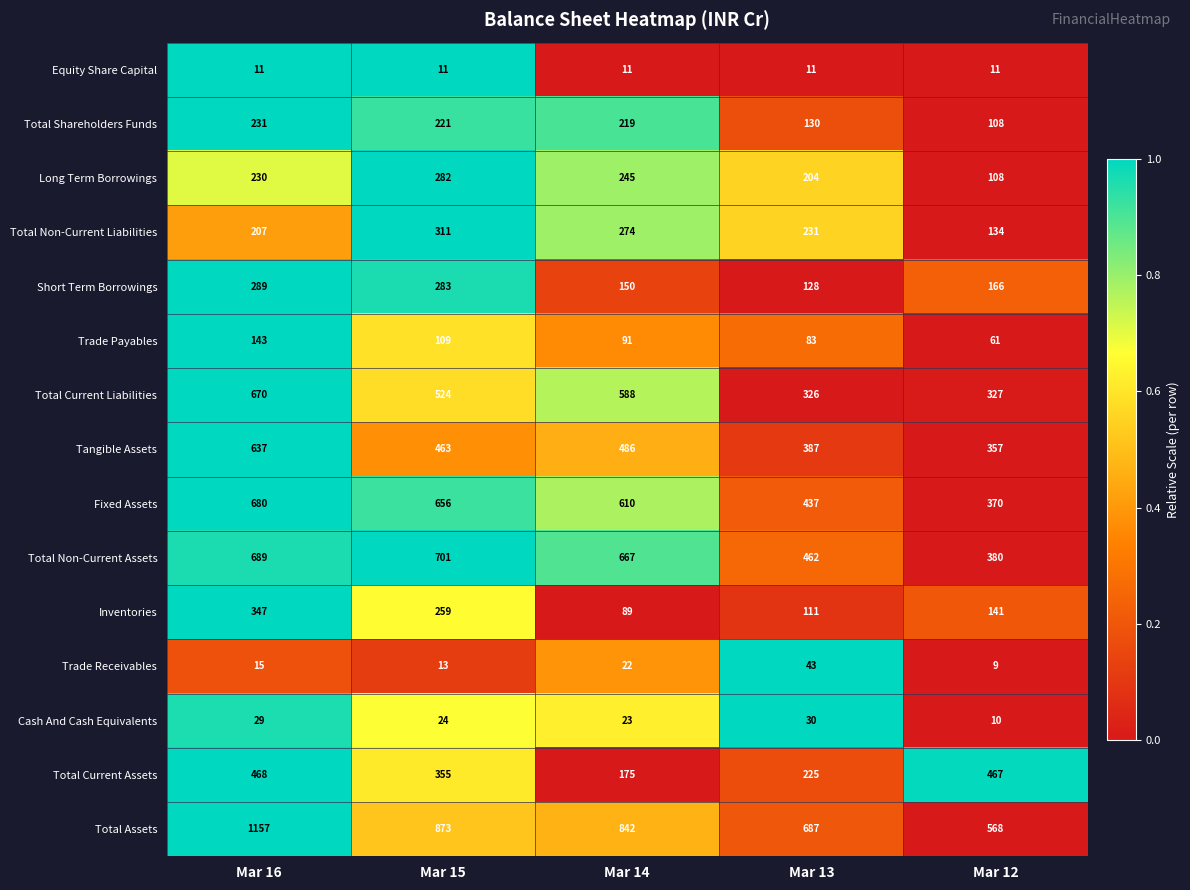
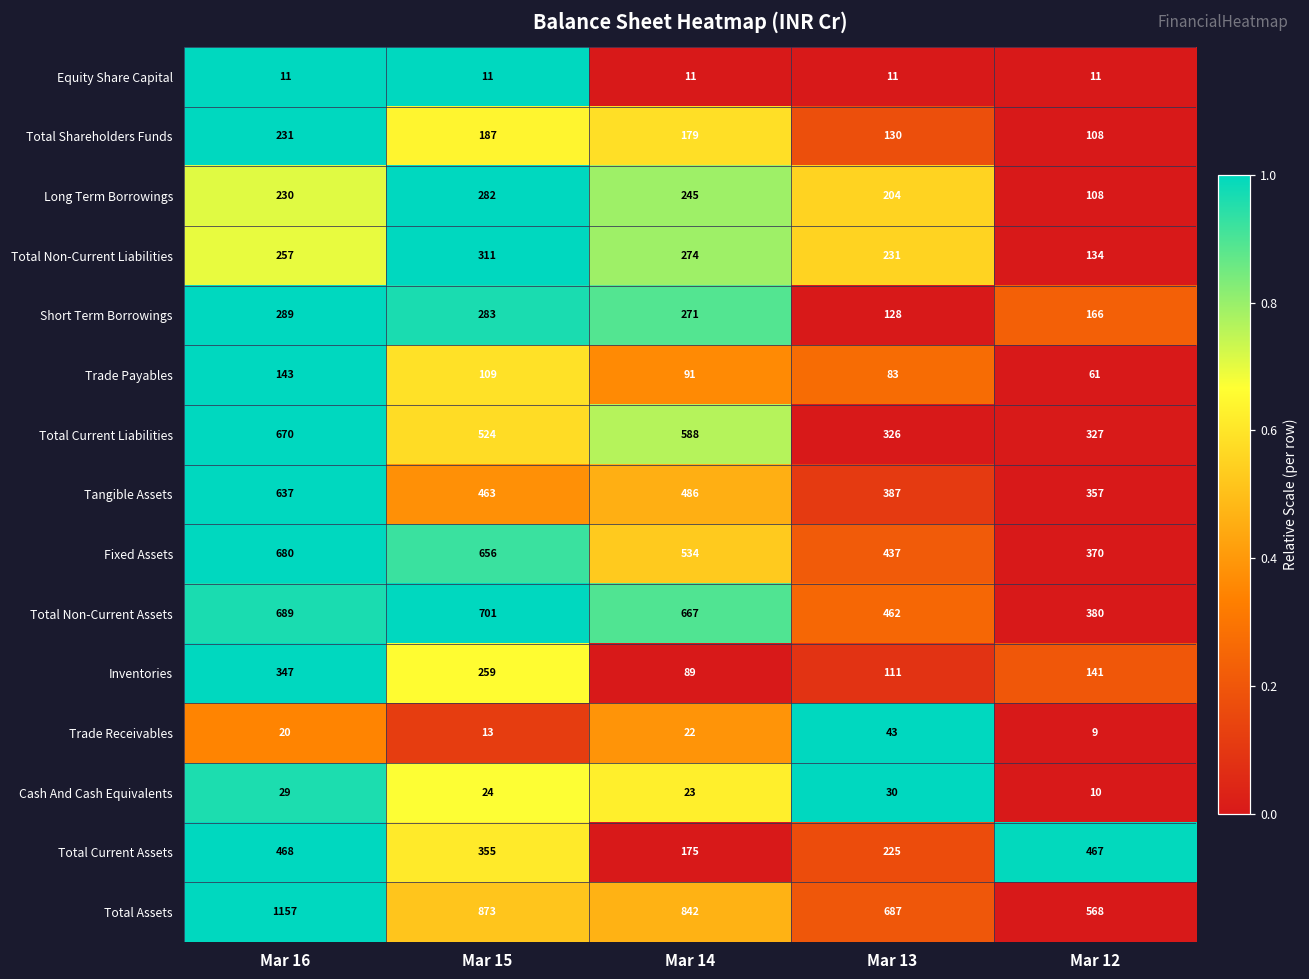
Total Shareholders Funds, Mar 15: 221 -> 187
Total Shareholders Funds, Mar 14: 219 -> 179
Total Non-Current Liabilities, Mar 16: 207 -> 257
Short Term Borrowings, Mar 14: 150 -> 271
Fixed Assets, Mar 14: 610 -> 534
Trade Receivables, Mar 16: 15 -> 20
